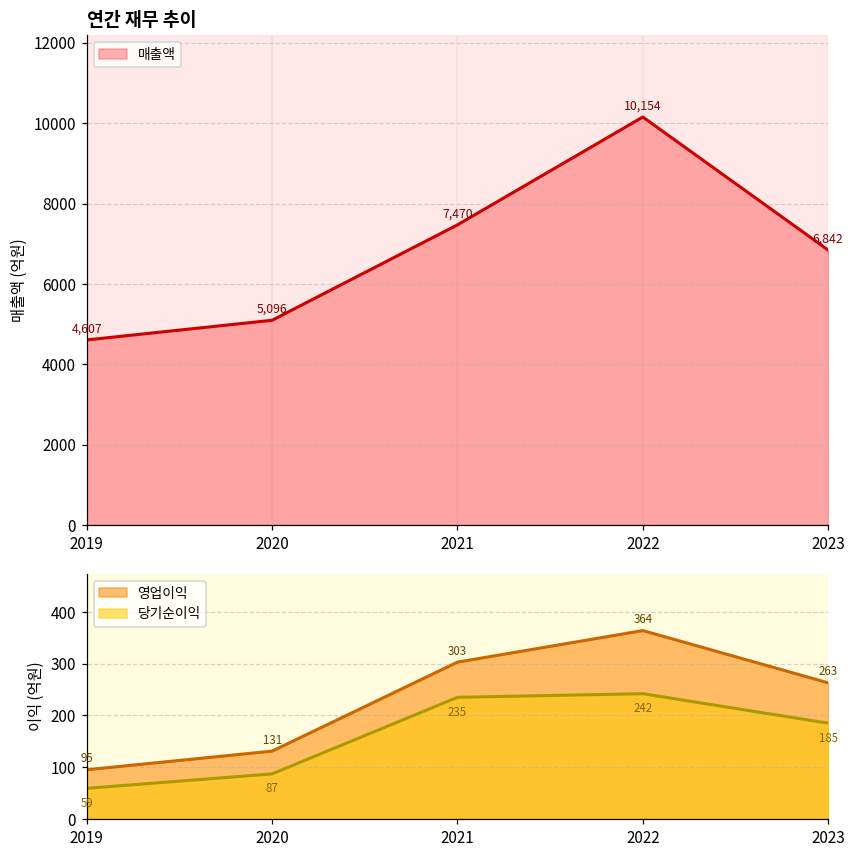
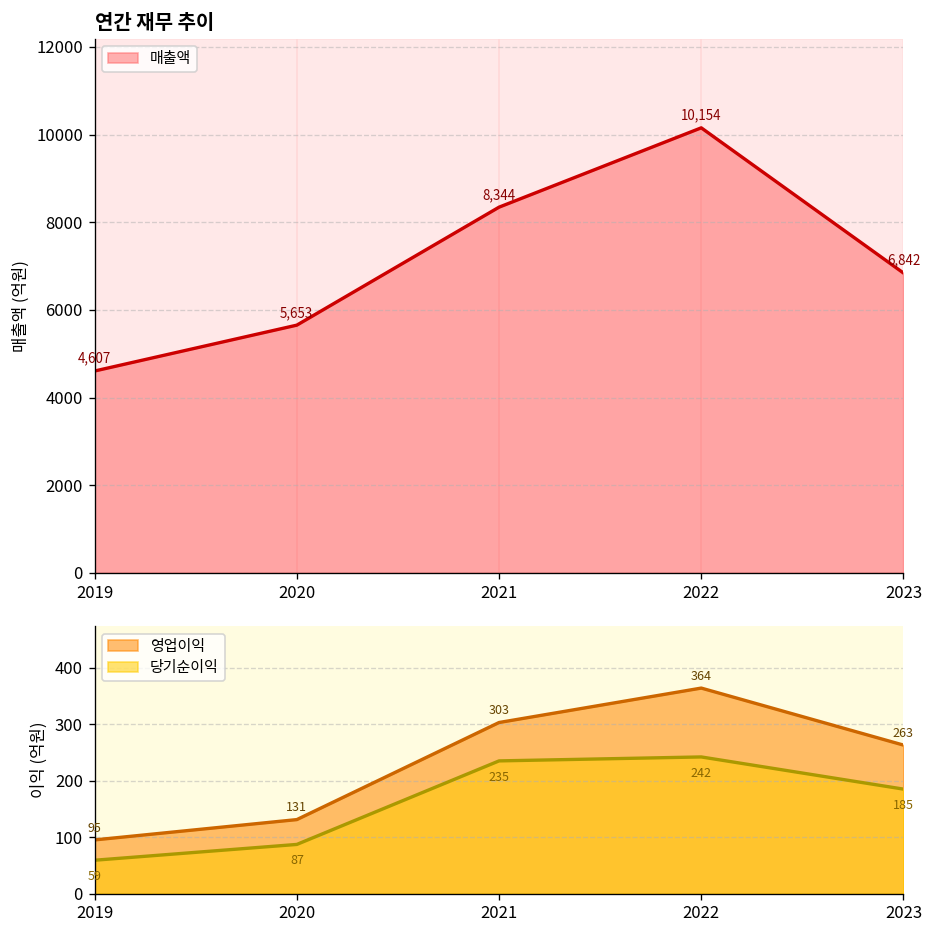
연간 재무 추이, 2020: 5,096 -> 5,653
연간 재무 추이, 2021: 7,470 -> 8,344
